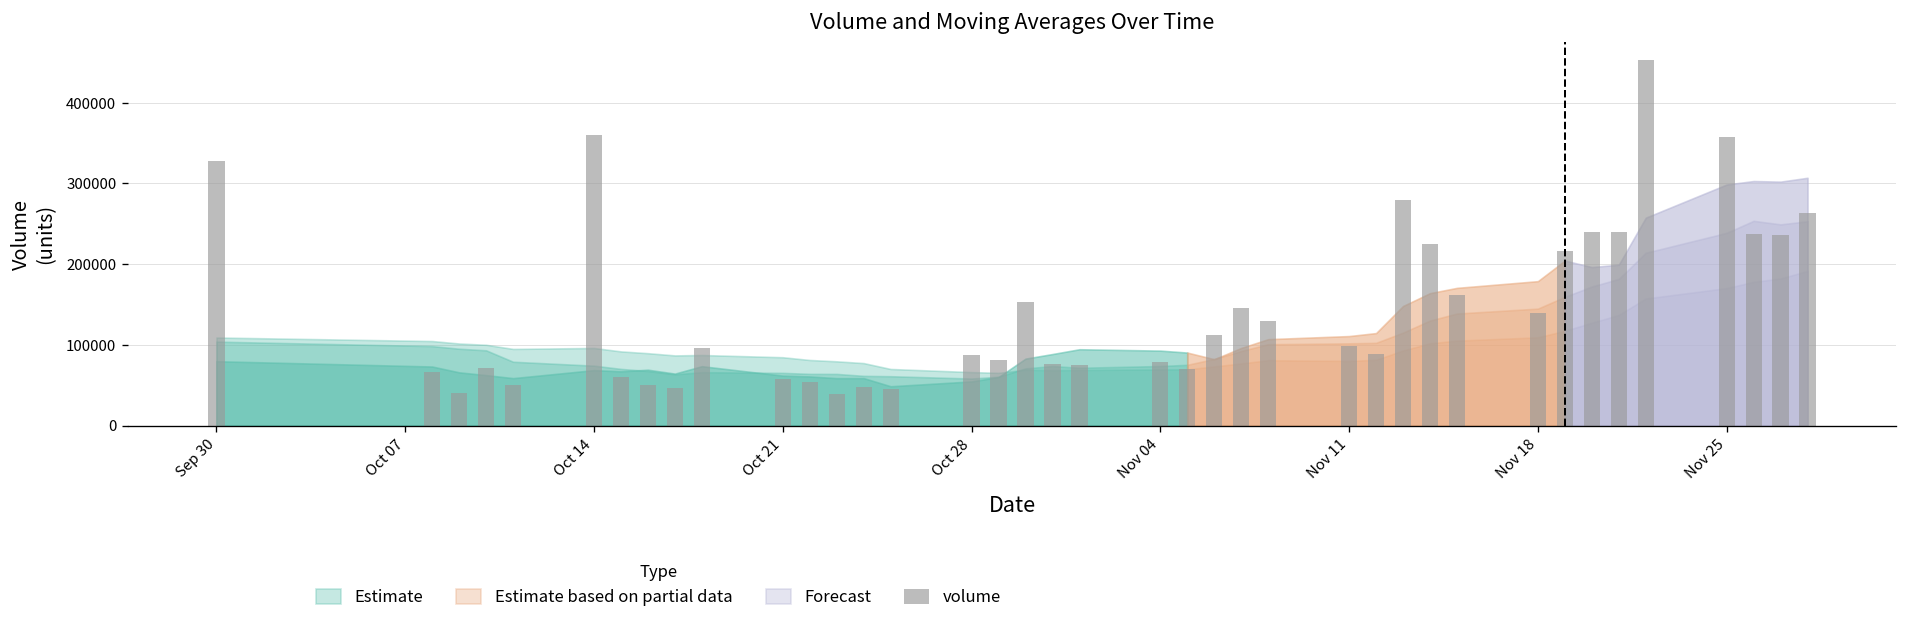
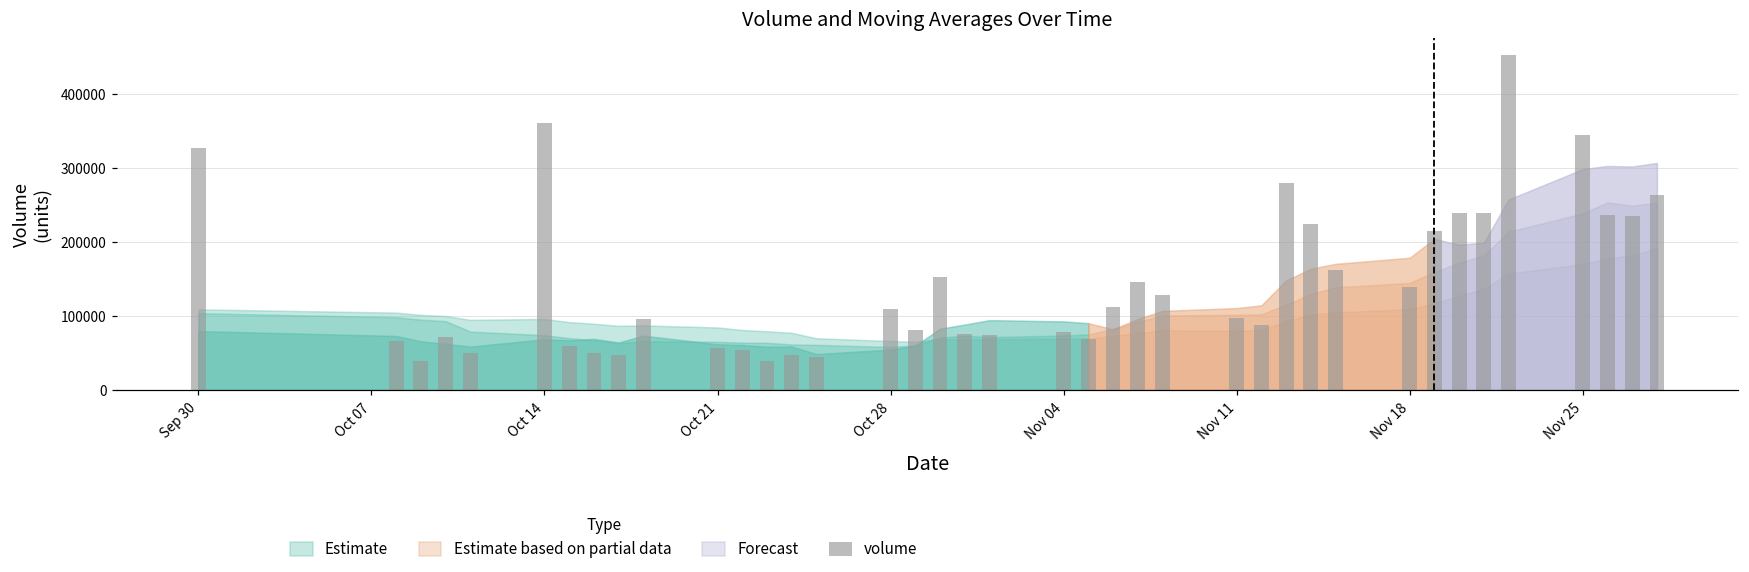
volume, Oct 28: 90000 -> 110000
volume, Nov 25: 360000 -> 350000
